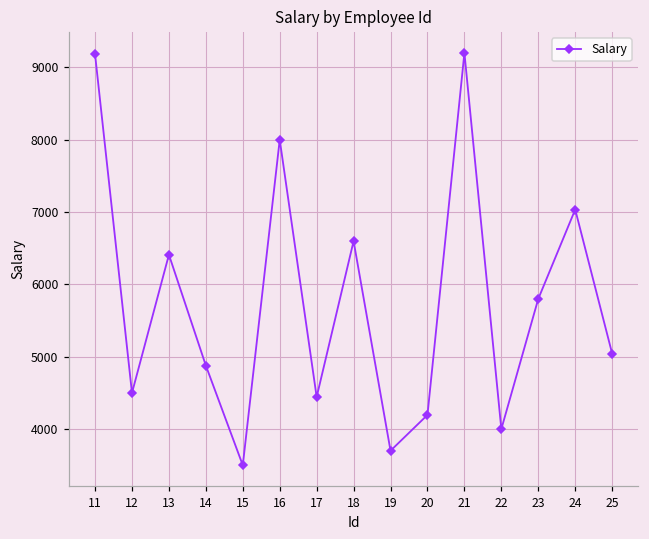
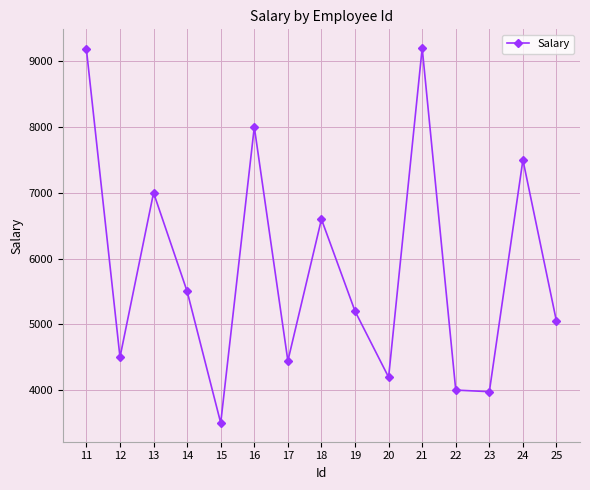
13: 6400 -> 7000
14: 4900 -> 5500
19: 3700 -> 5200
23: 5800 -> 4000
24: 7000 -> 7500
